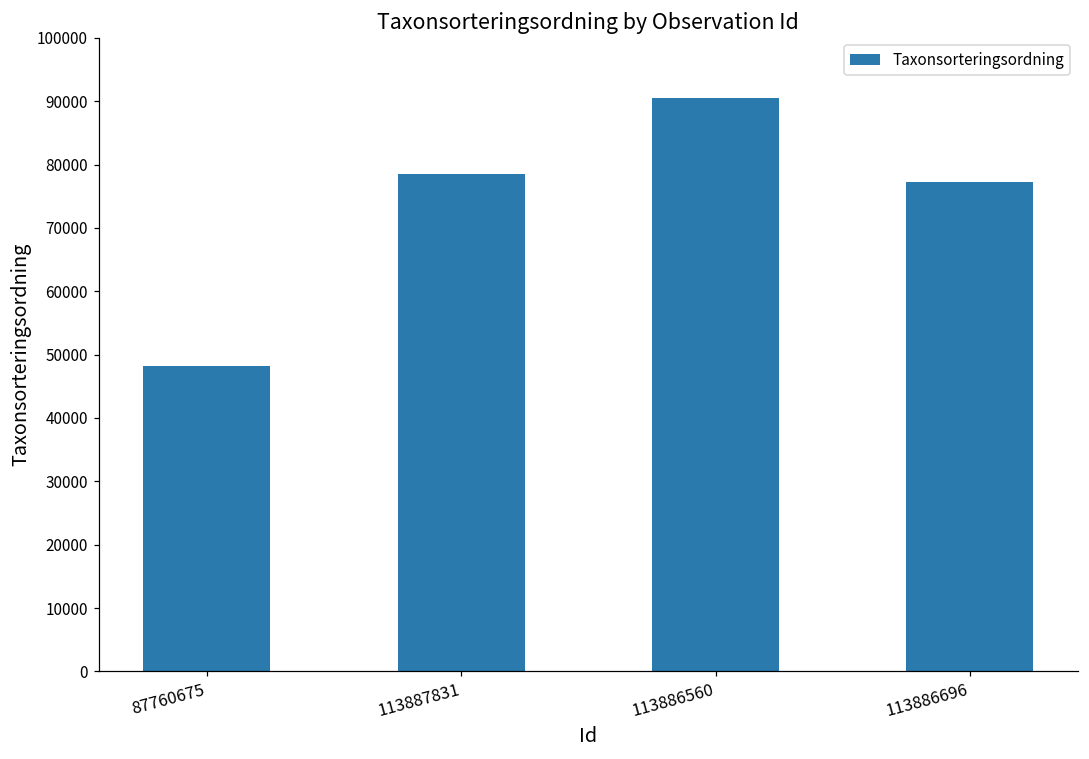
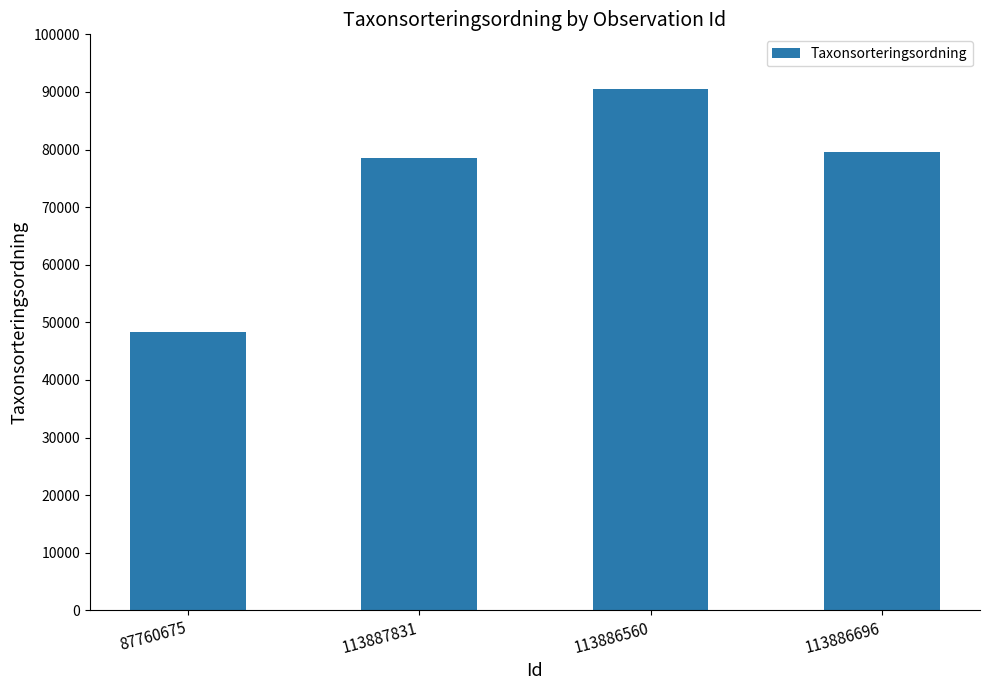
113886696: 77000 -> 80000
